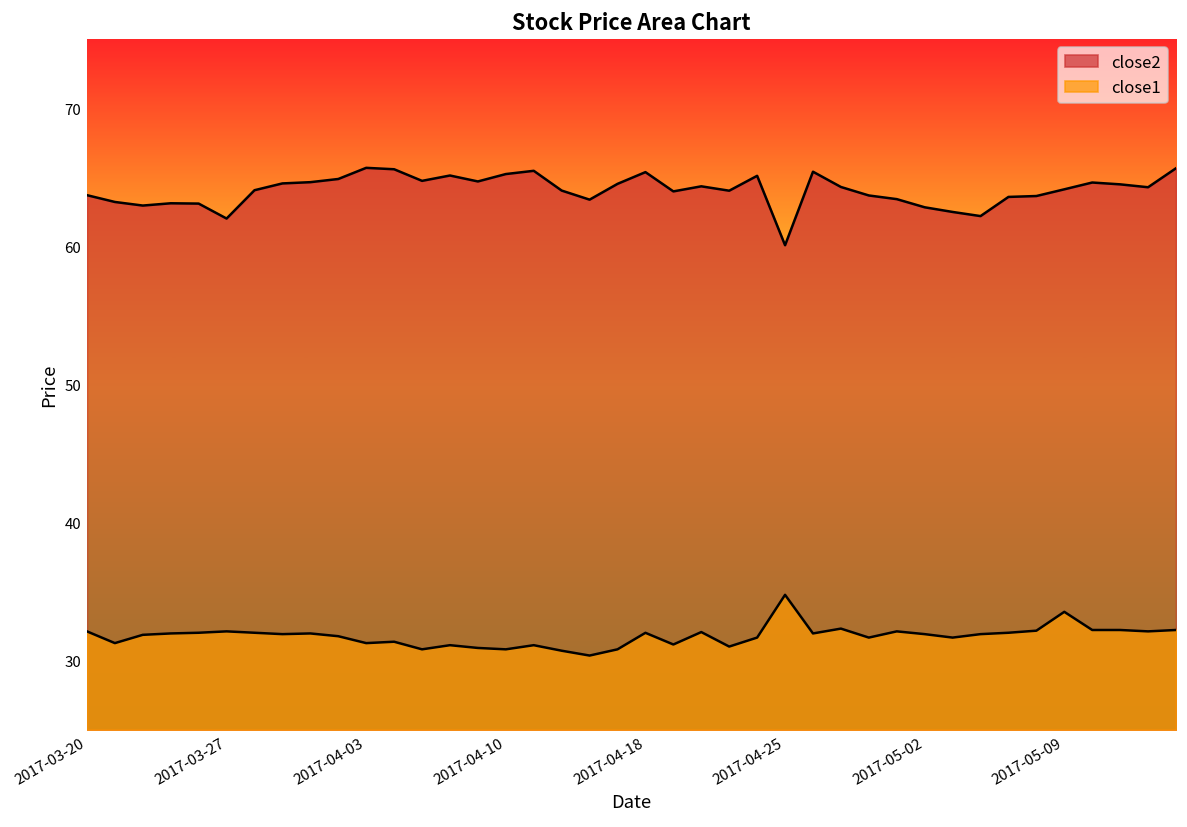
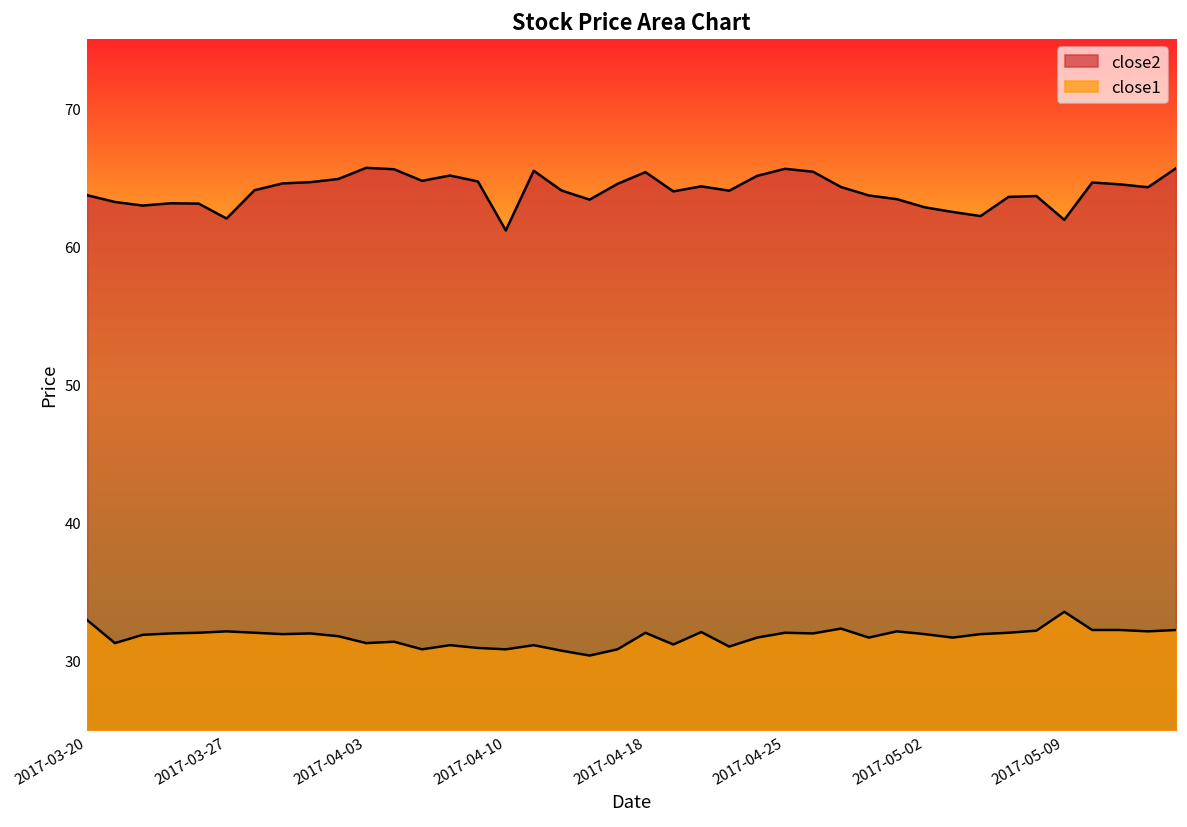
close1, 2017-03-20: 32.1 -> 33.0
close2, 2017-04-10: 65.2 -> 61.1
close2, 2017-04-25: 60.1 -> 65.6
close1, 2017-04-25: 34.8 -> 32.0
close2, 2017-05-09: 64.1 -> 61.9
